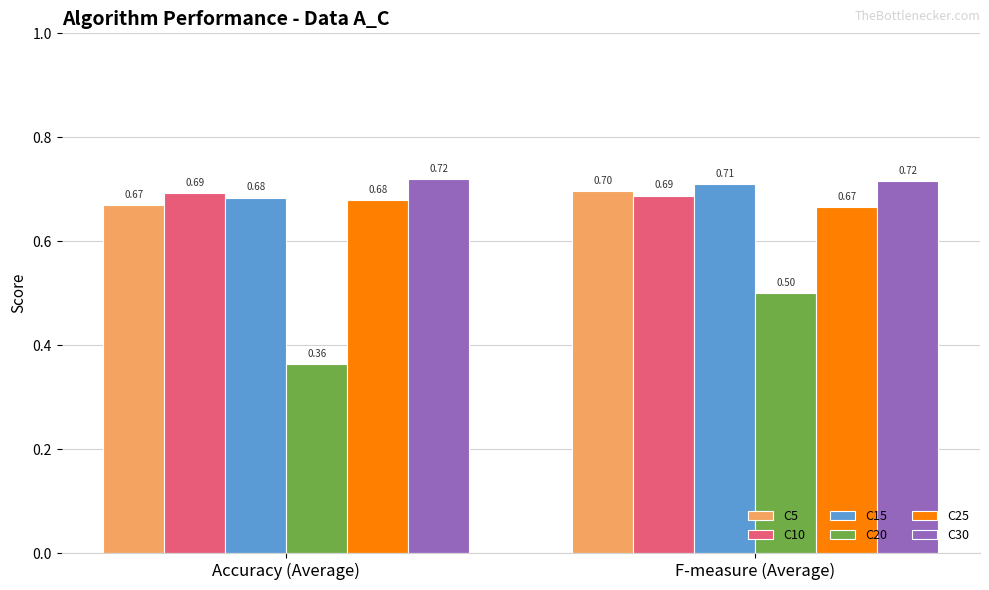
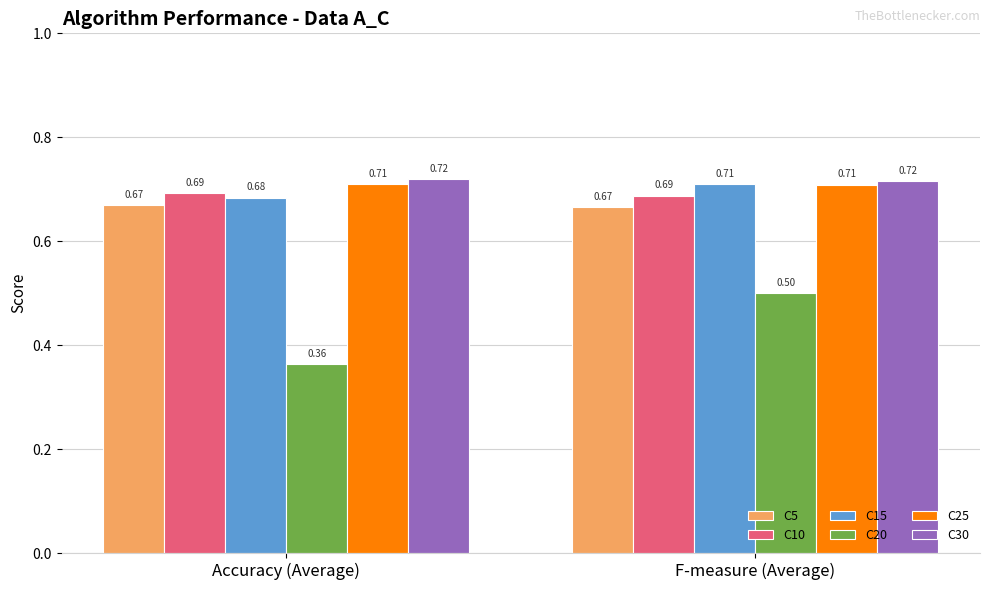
C25, Accuracy (Average): 0.68 -> 0.71
C5, F-measure (Average): 0.70 -> 0.67
C25, F-measure (Average): 0.67 -> 0.71
